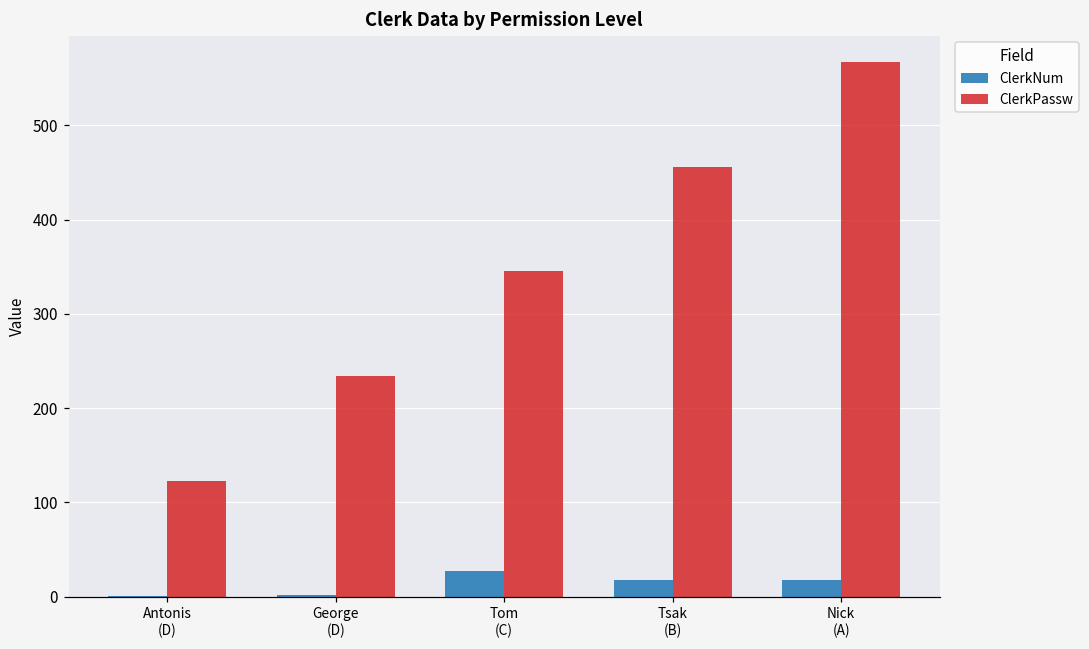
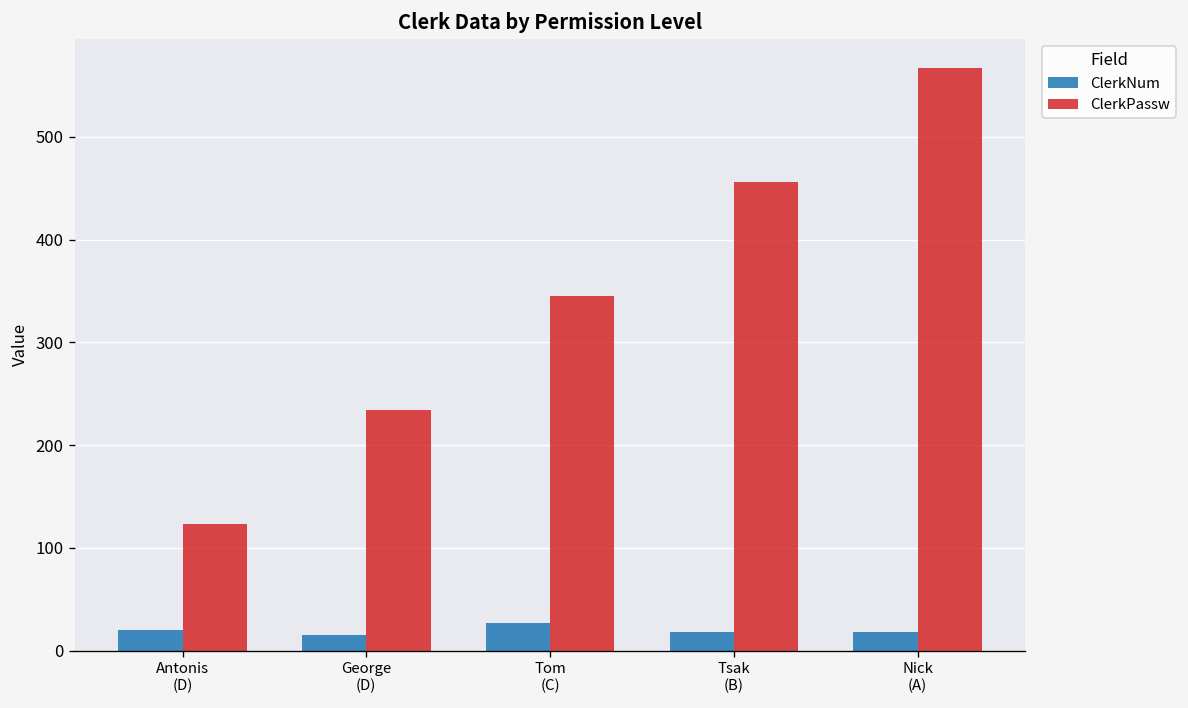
ClerkNum, Antonis (D): 0 -> 20
ClerkNum, George (D): 0 -> 20
